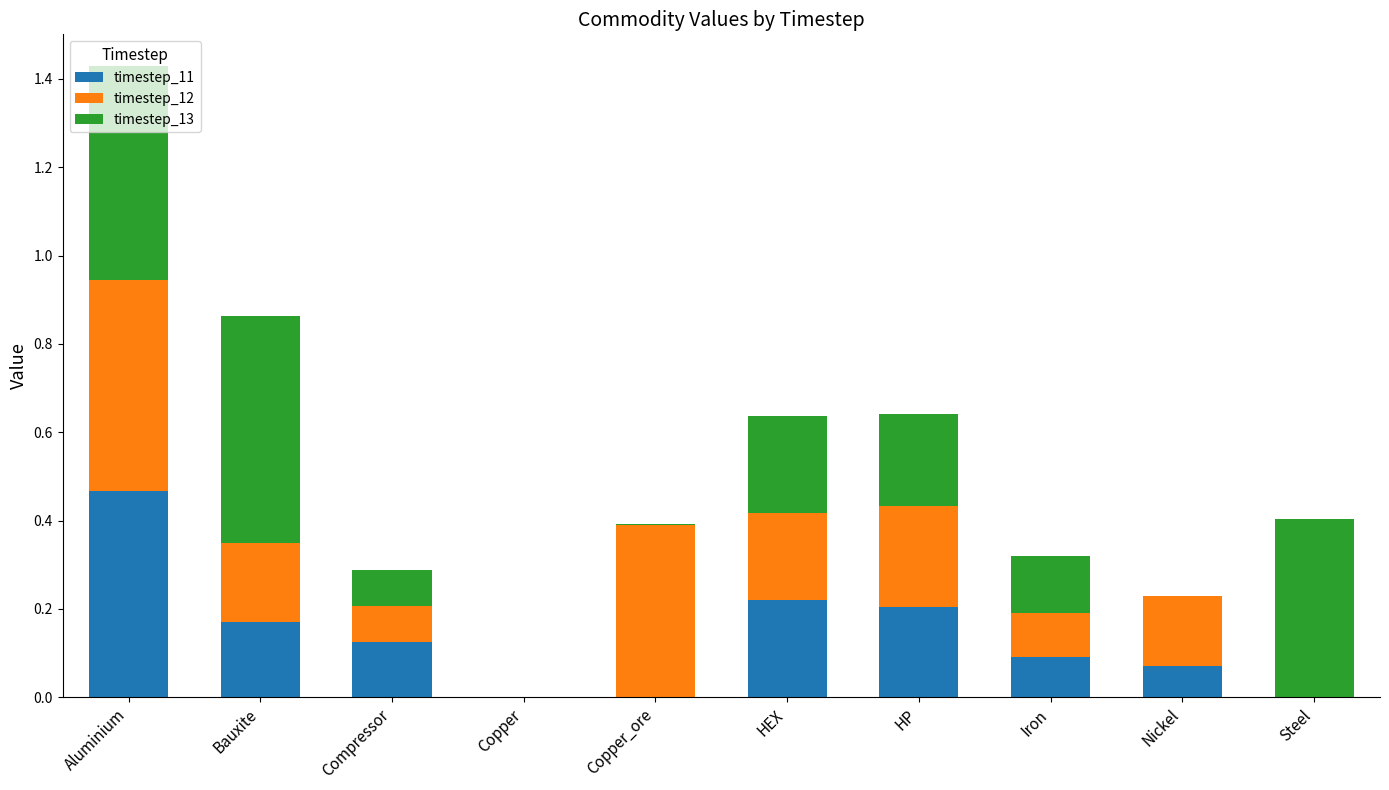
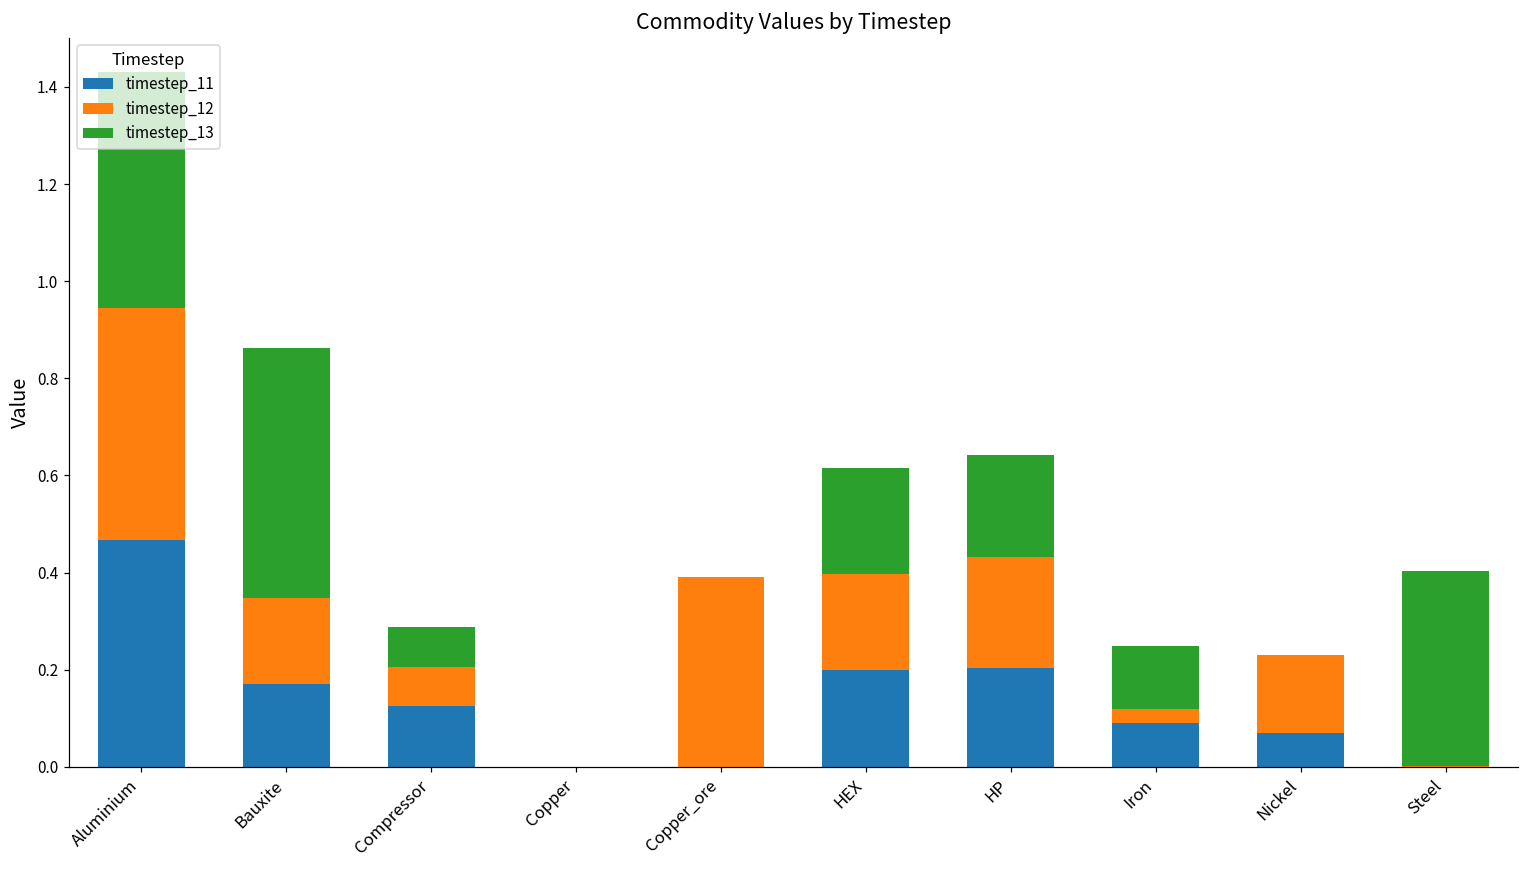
timestep_11, HEX: 0.22 -> 0.20
timestep_12, Iron: 0.10 -> 0.03
